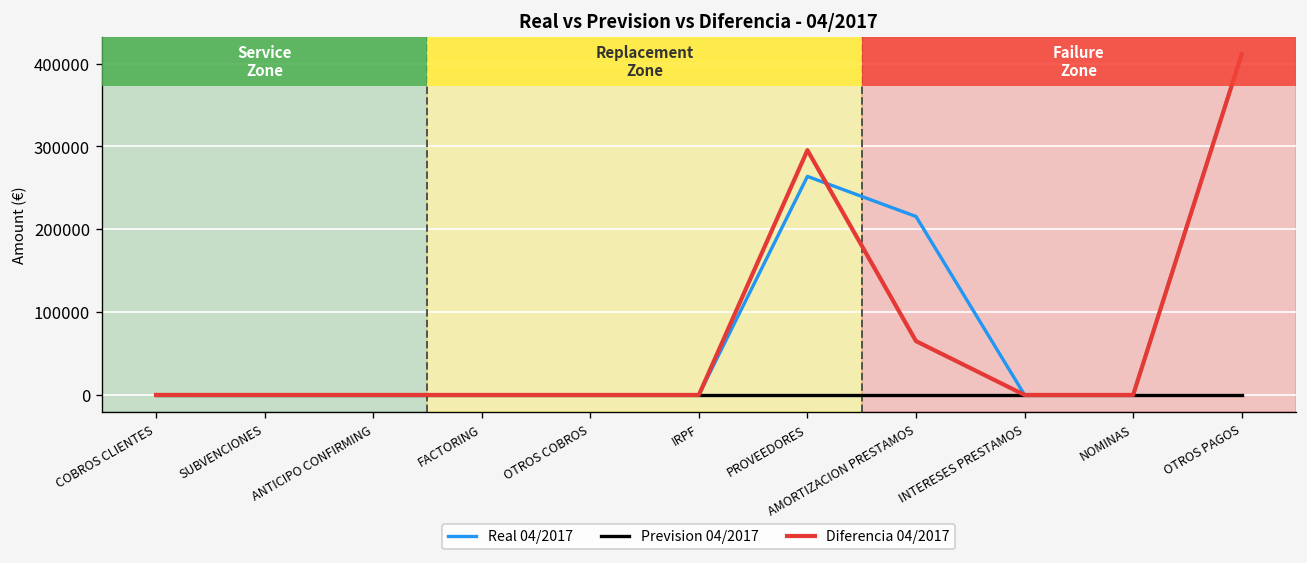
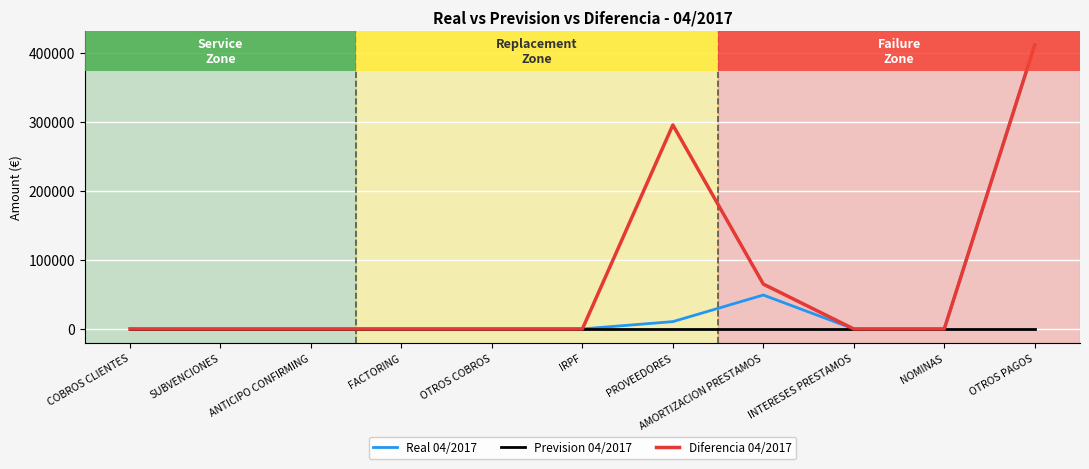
Real 04/2017, PROVEEDORES: 260000 -> 10000
Real 04/2017, AMORTIZACION PRESTAMOS: 220000 -> 50000
